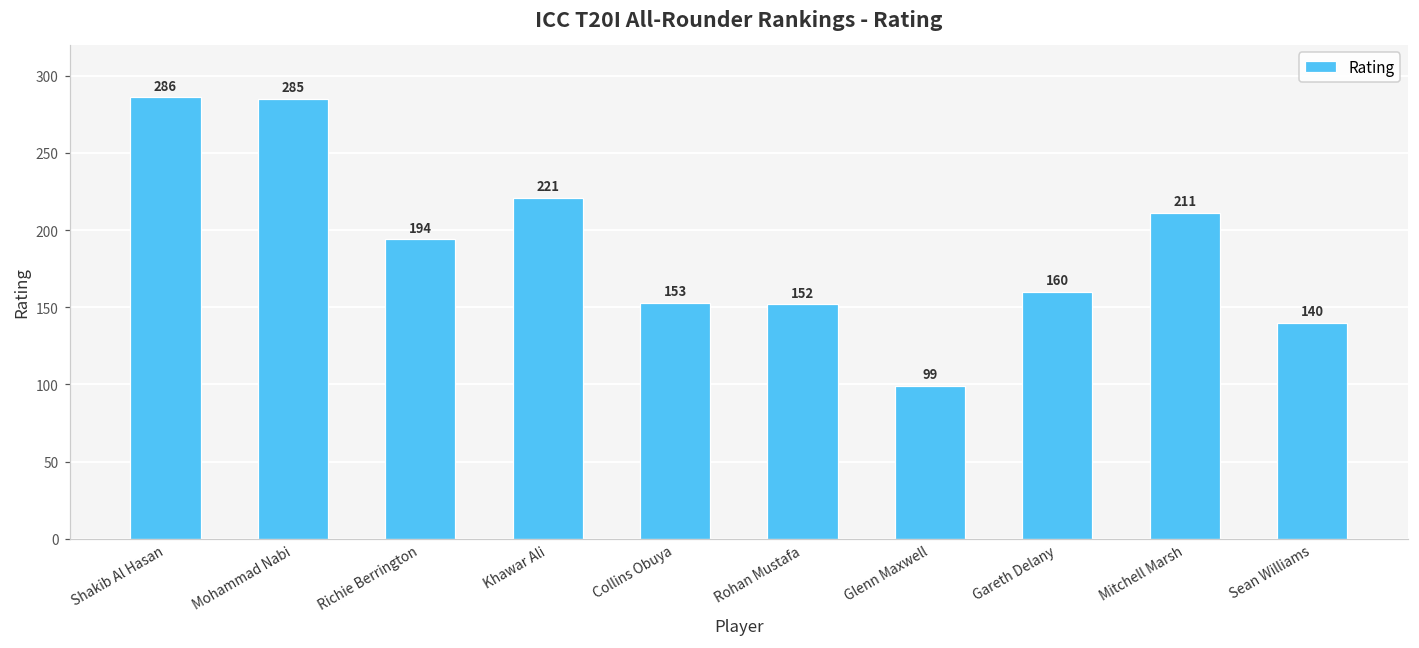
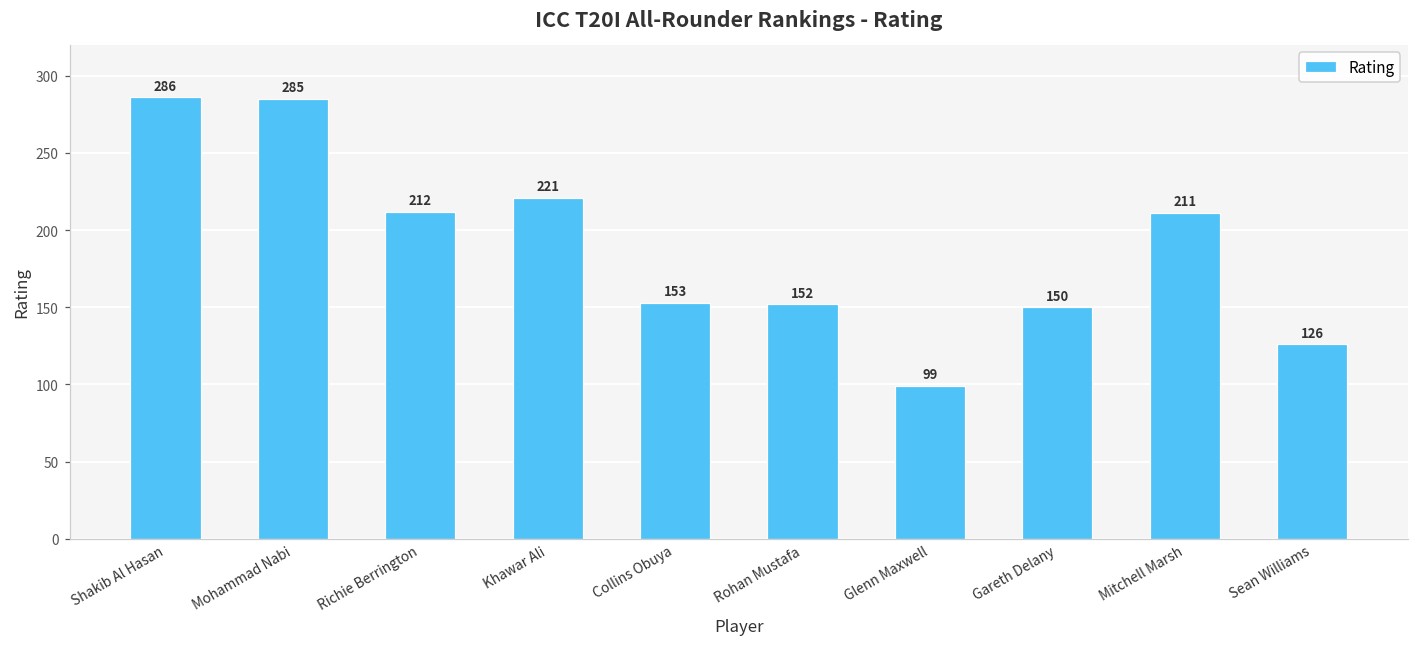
Richie Berrington: 194 -> 212
Gareth Delany: 160 -> 150
Sean Williams: 140 -> 126
